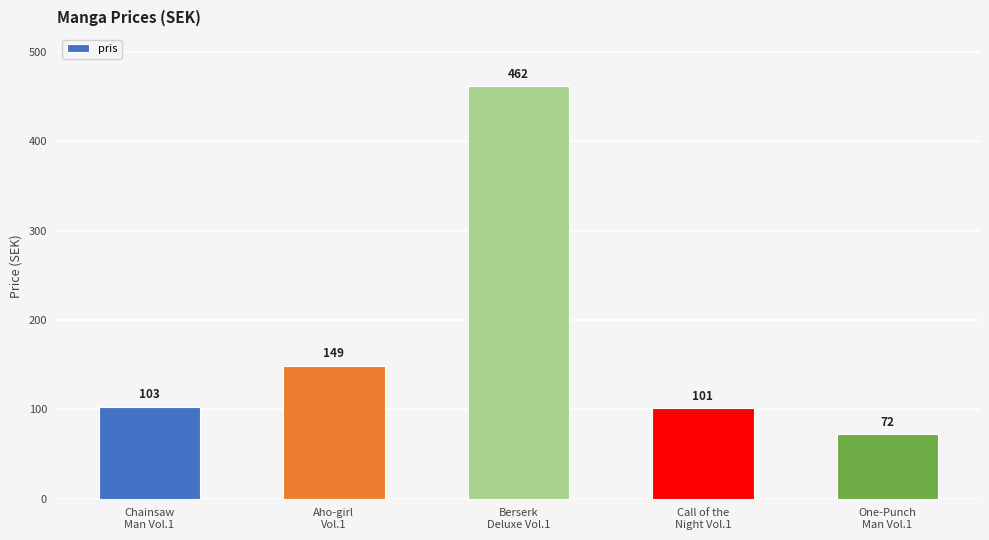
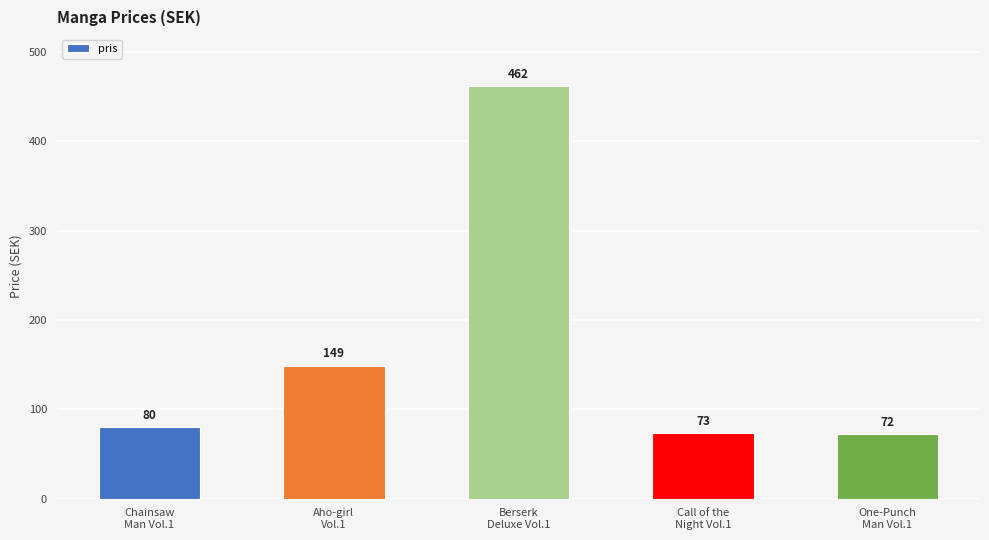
Chainsaw Man Vol.1: 103 -> 80
Call of the Night Vol.1: 101 -> 73
